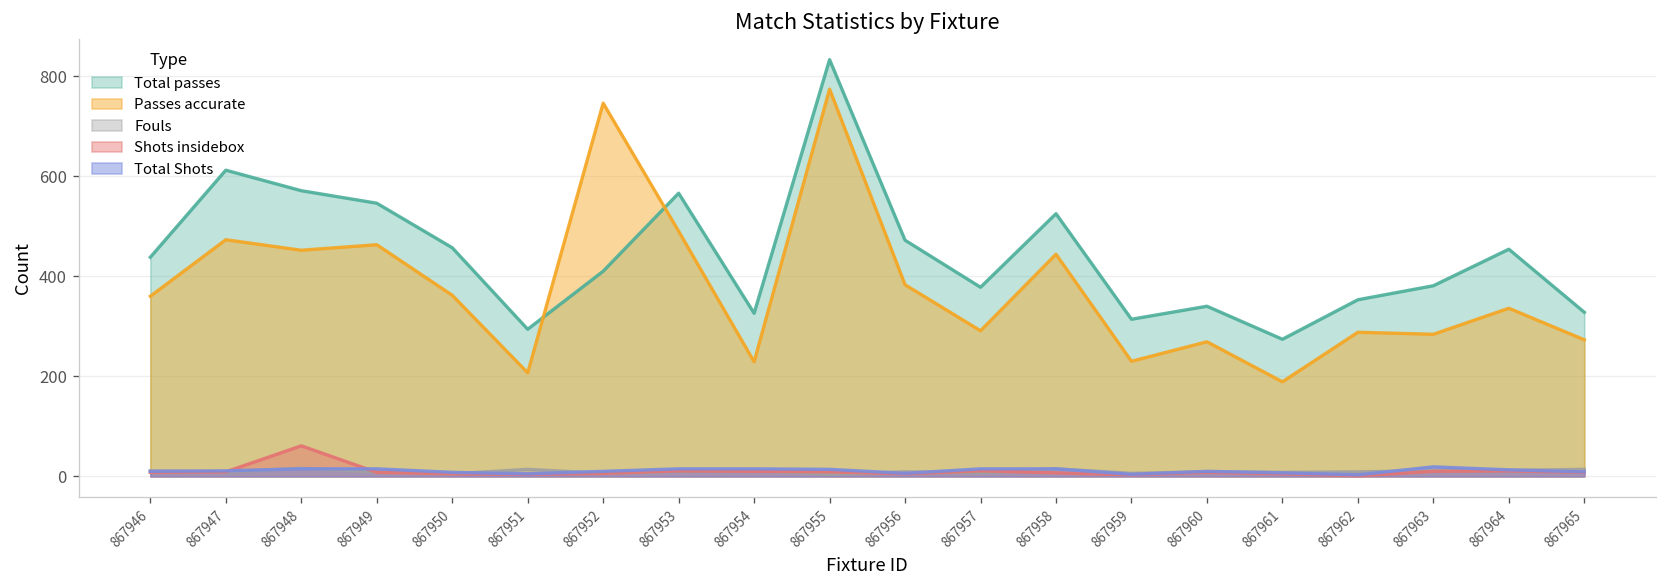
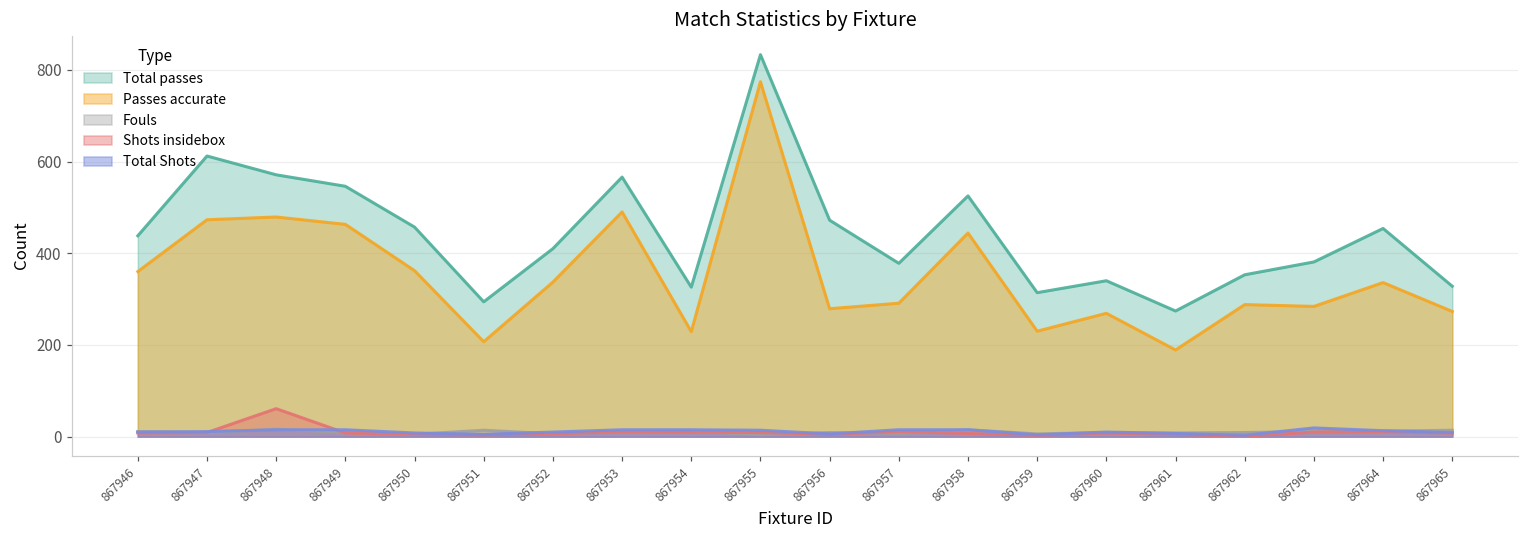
Passes accurate, 867948: 450 -> 480
Passes accurate, 867952: 750 -> 340
Passes accurate, 867956: 380 -> 280
